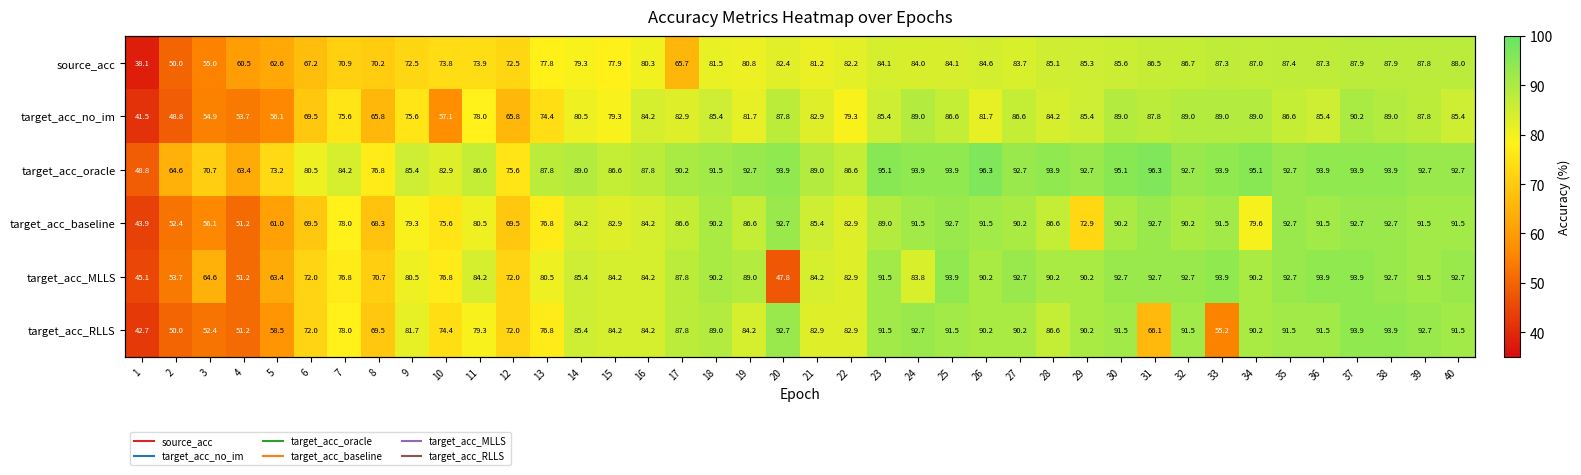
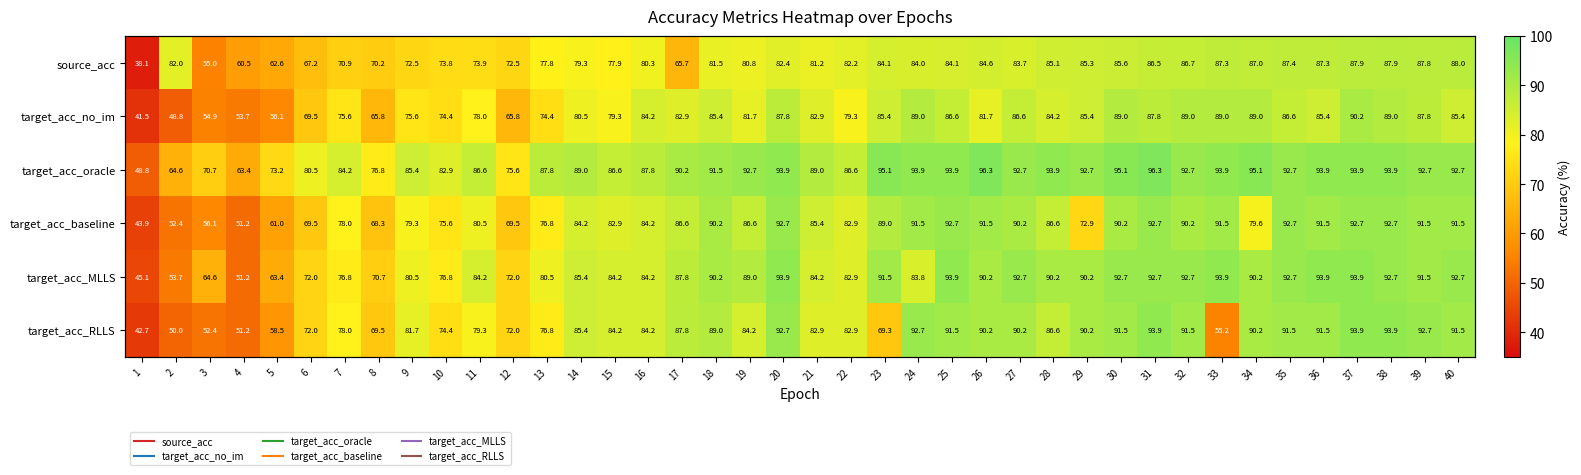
source_acc, 2: 50.0 -> 82.0
target_acc_no_im, 10: 57.1 -> 74.4
target_acc_MLLS, 20: 47.8 -> 93.9
target_acc_RLLS, 23: 91.5 -> 69.3
target_acc_RLLS, 31: 66.1 -> 93.9
